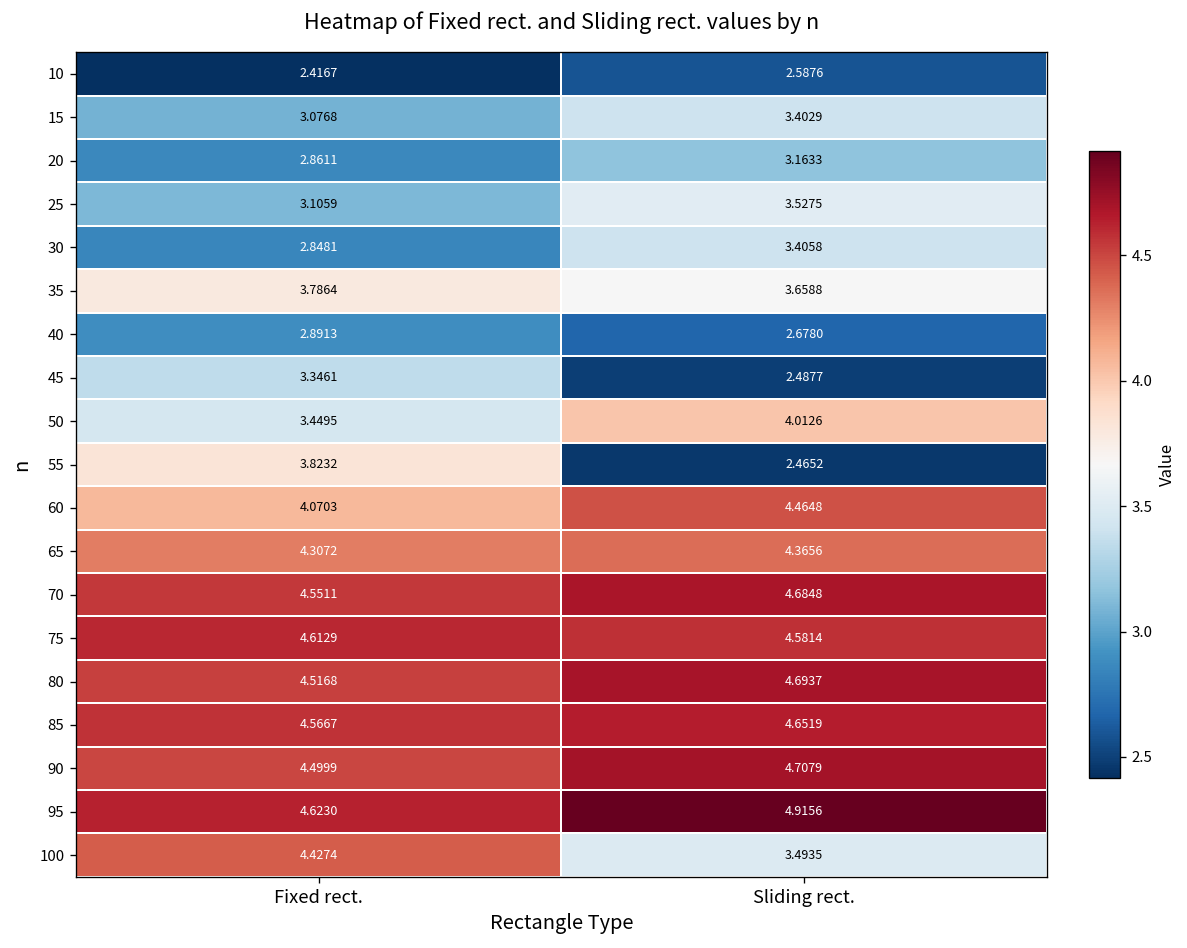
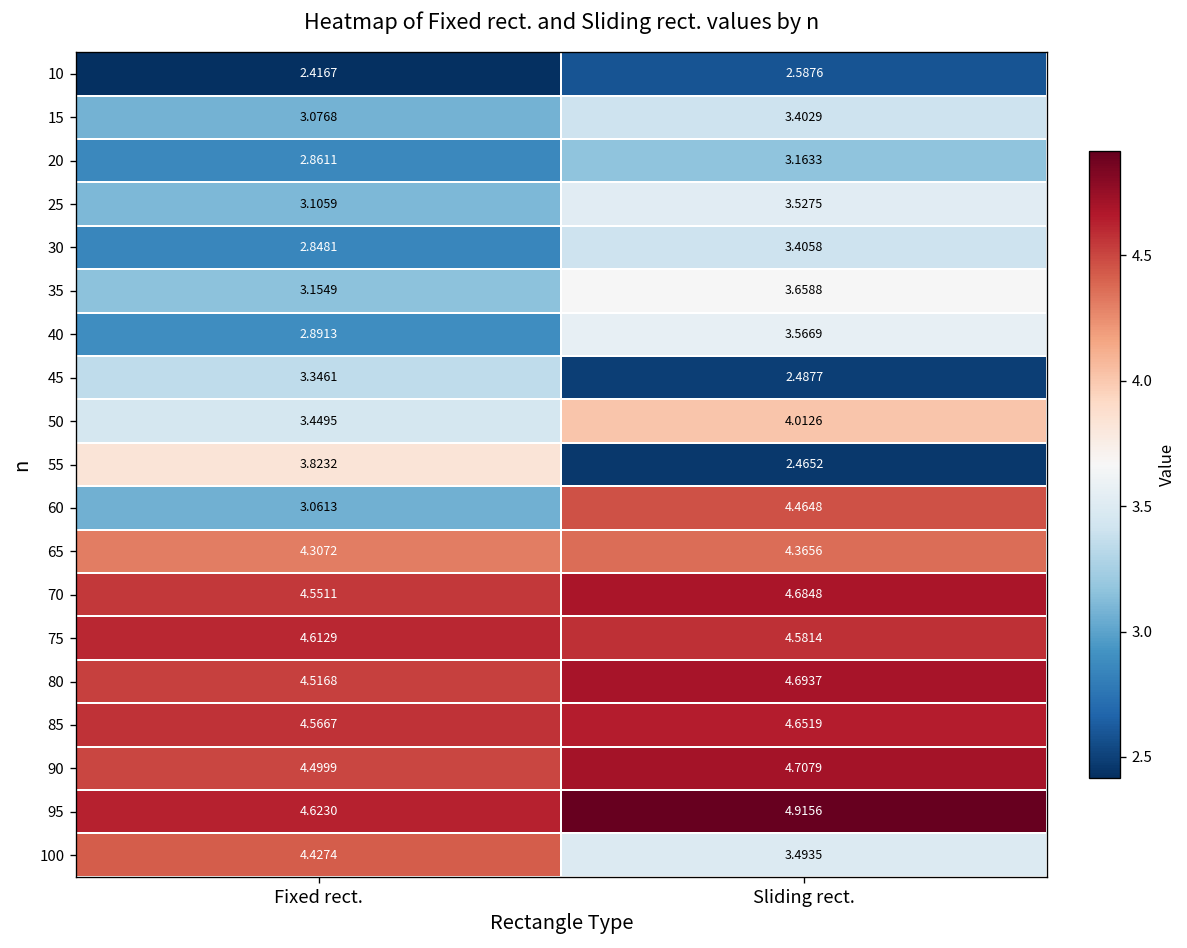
35, Fixed rect.: 3.7864 -> 3.1549
40, Sliding rect.: 2.6780 -> 3.5669
60, Fixed rect.: 4.0703 -> 3.0613
